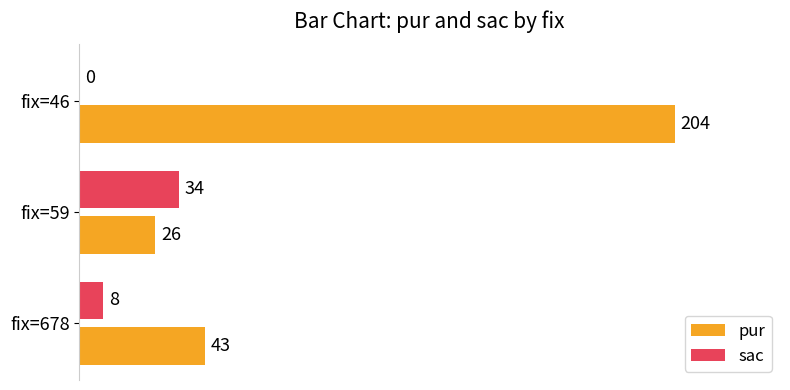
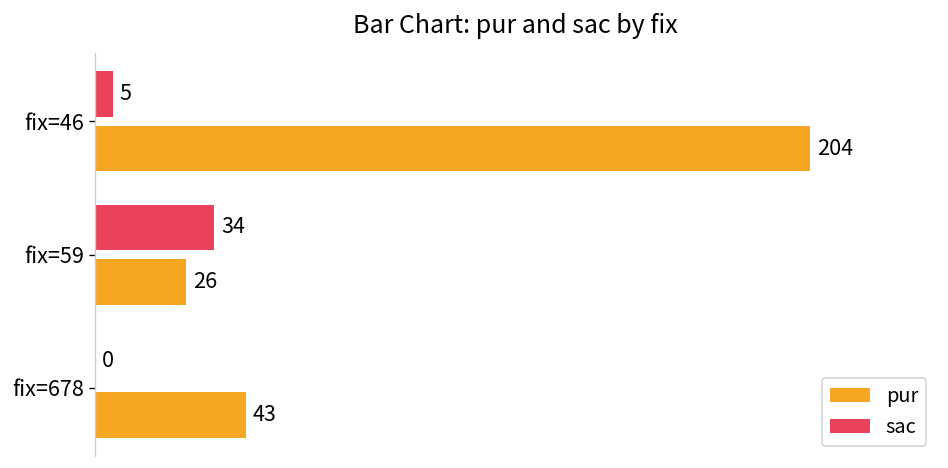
sac, fix=46: 0 -> 5
sac, fix=678: 8 -> 0
